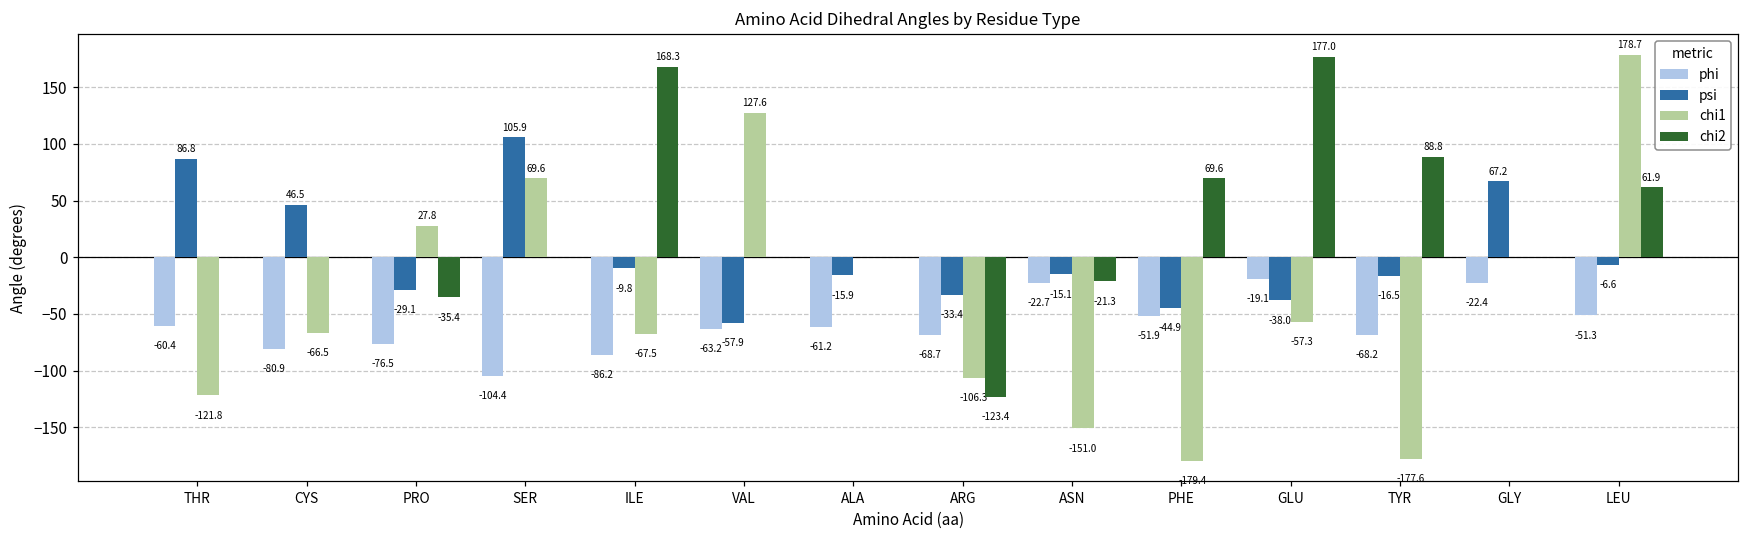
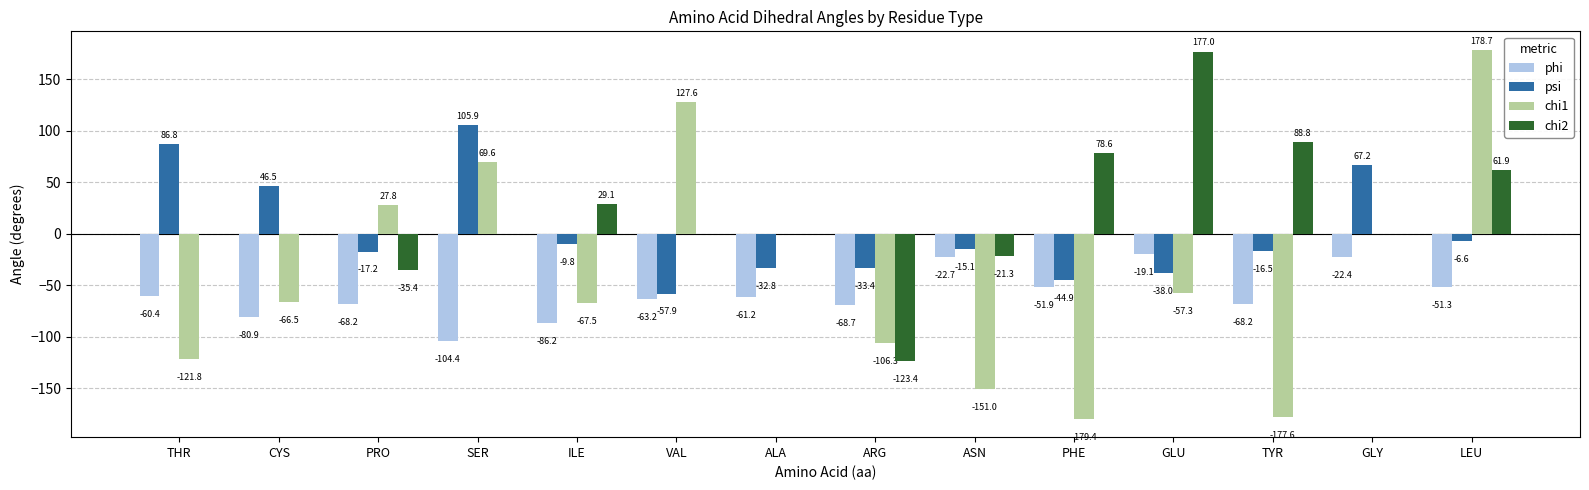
phi, PRO: -76.5 -> -68.2
psi, PRO: -29.1 -> -17.2
chi2, ILE: 168.3 -> 29.1
psi, ALA: -15.9 -> -32.8
chi2, PHE: 69.6 -> 78.6
